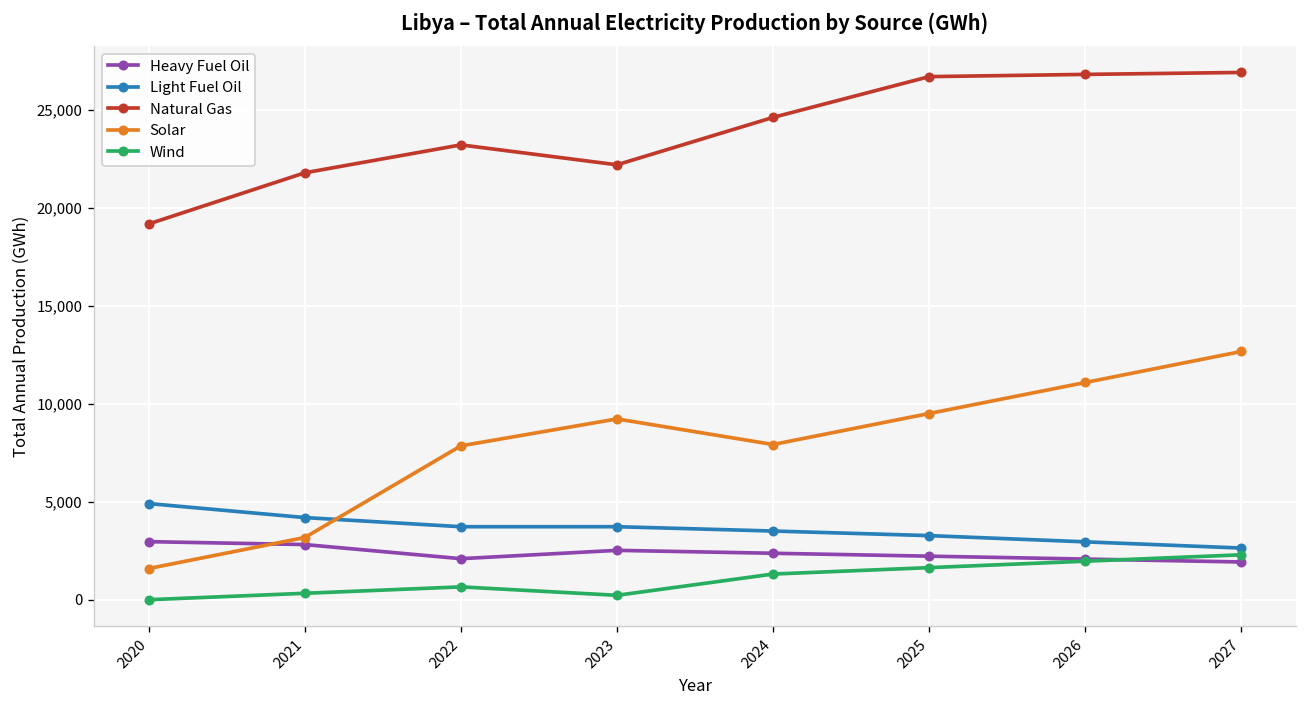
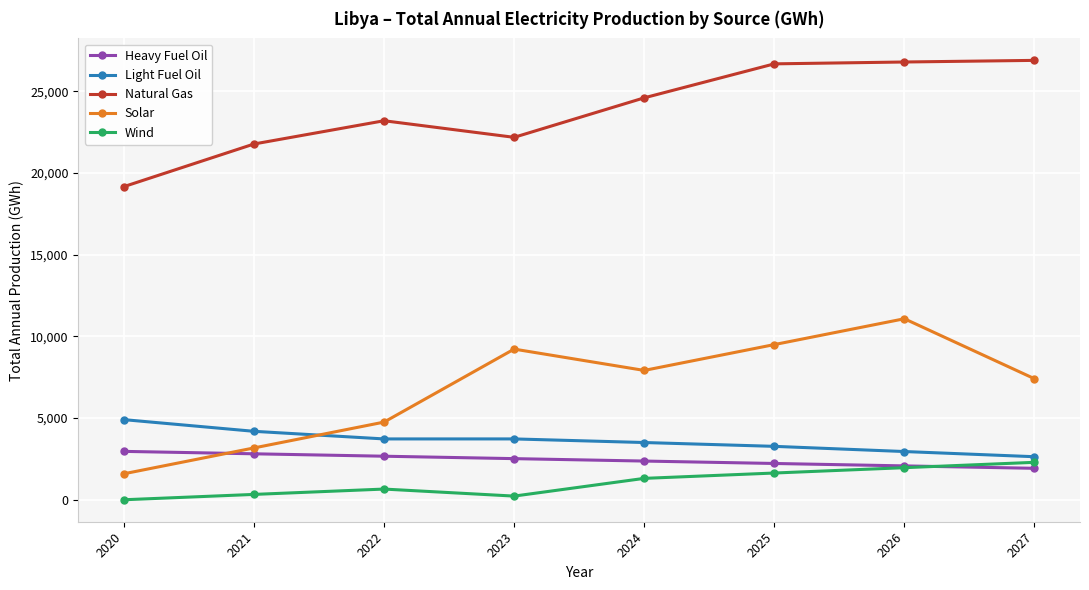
Heavy Fuel Oil, 2022: 2,100 -> 2,700
Solar, 2022: 7,800 -> 4,800
Solar, 2027: 12,700 -> 7,400
